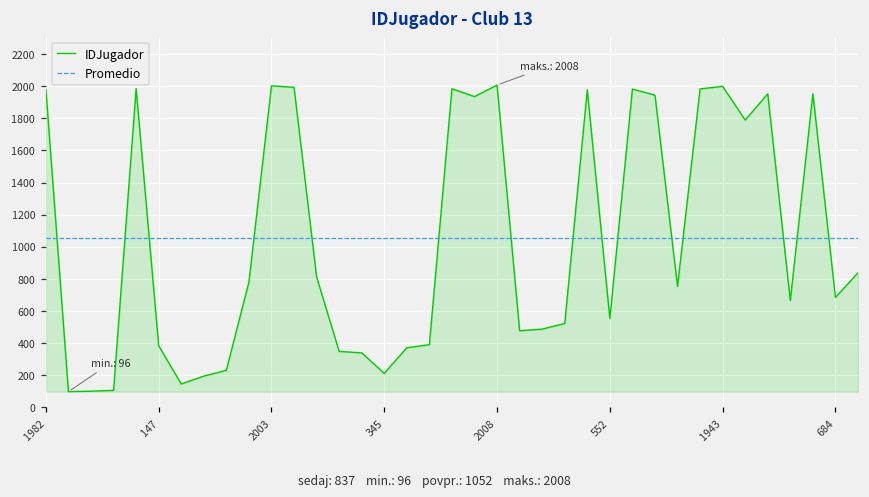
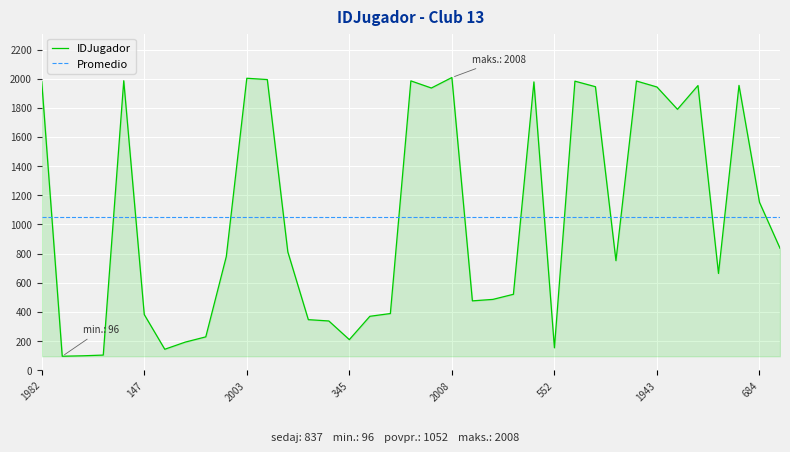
552: 550 -> 150
1943: 2000 -> 1940
684: 680 -> 1150
